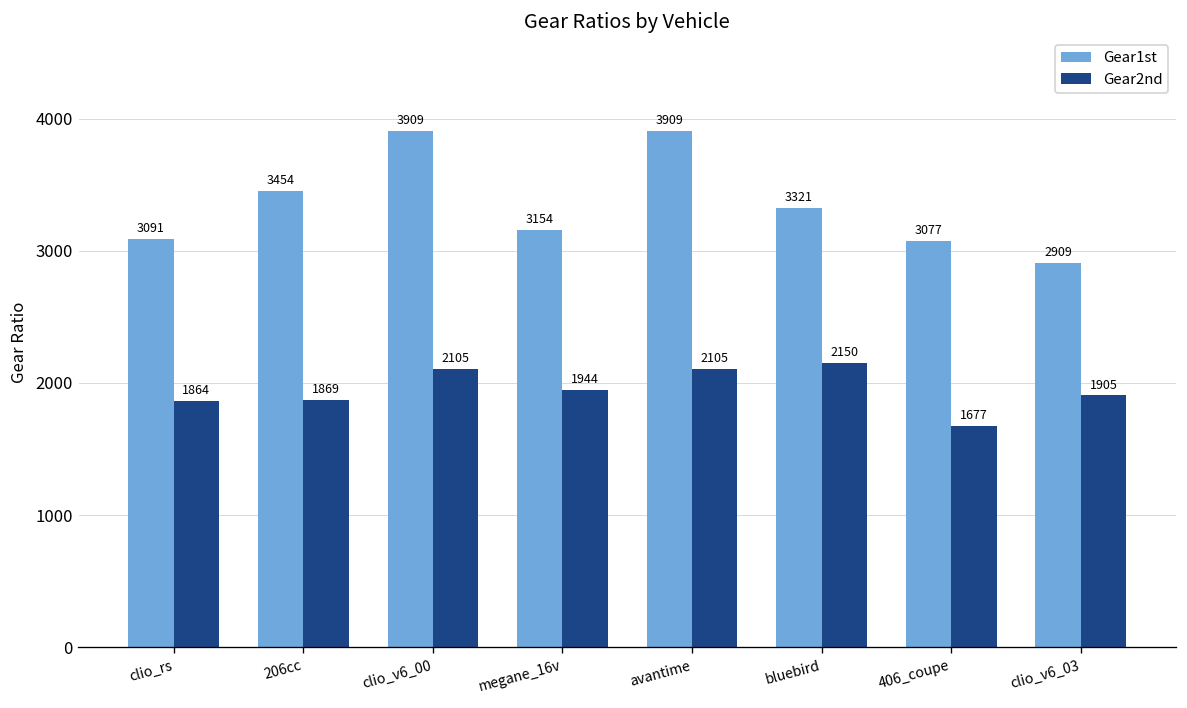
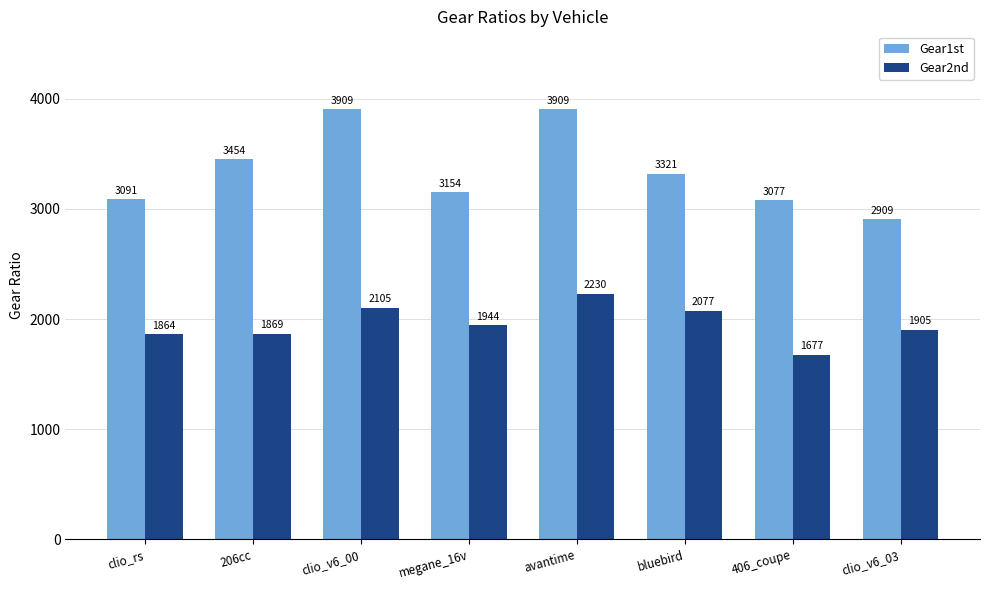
Gear2nd, avantime: 2105 -> 2230
Gear2nd, bluebird: 2150 -> 2077
